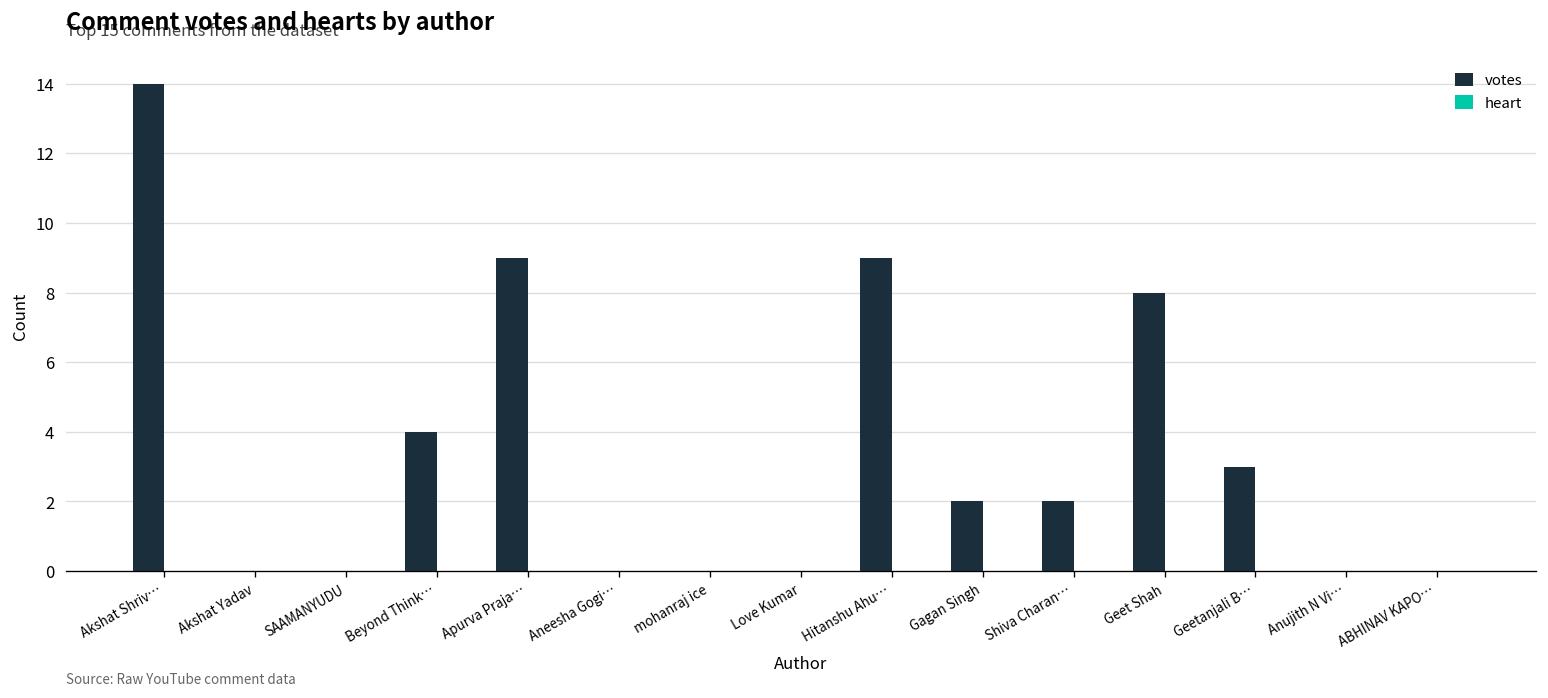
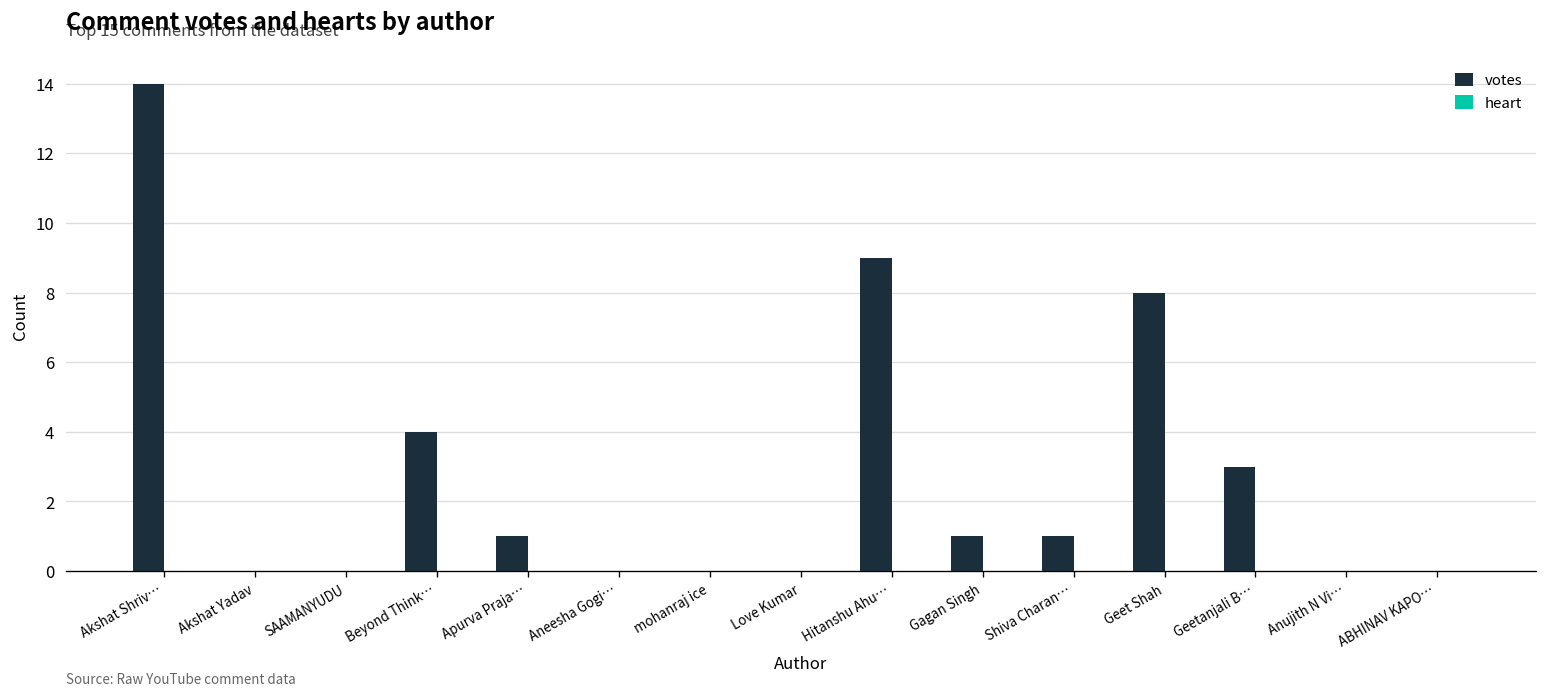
votes, Apurva Praja…: 9 -> 1
votes, Gagan Singh: 2 -> 1
votes, Shiva Charan…: 2 -> 1
